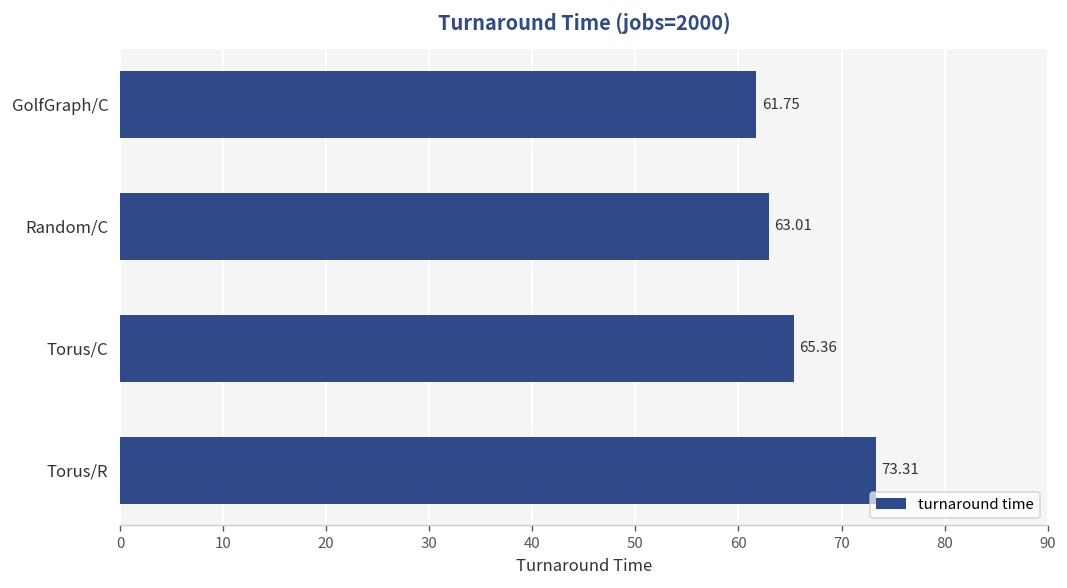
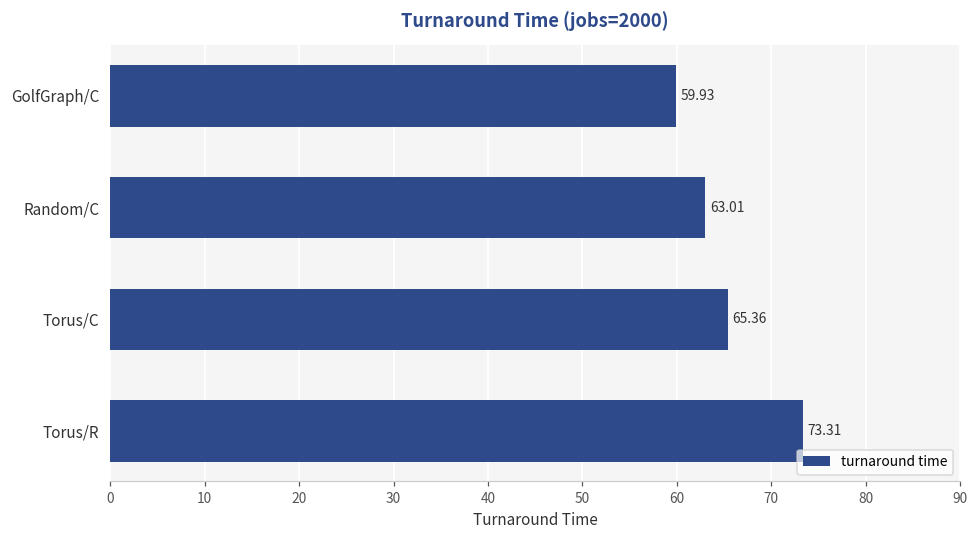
GolfGraph/C: 61.75 -> 59.93
